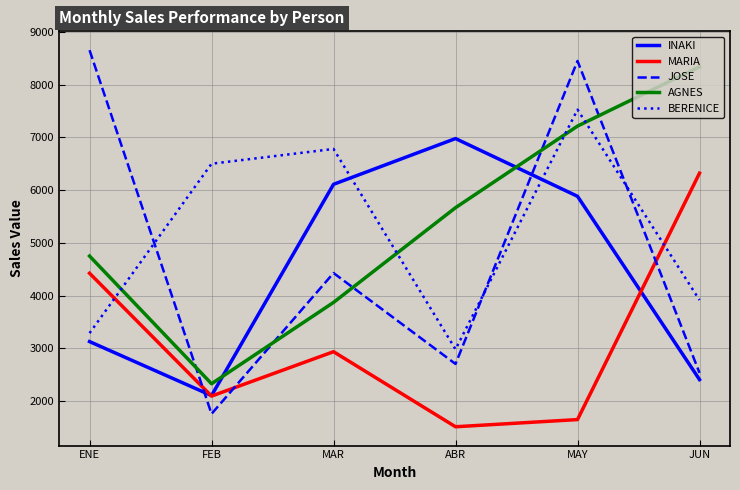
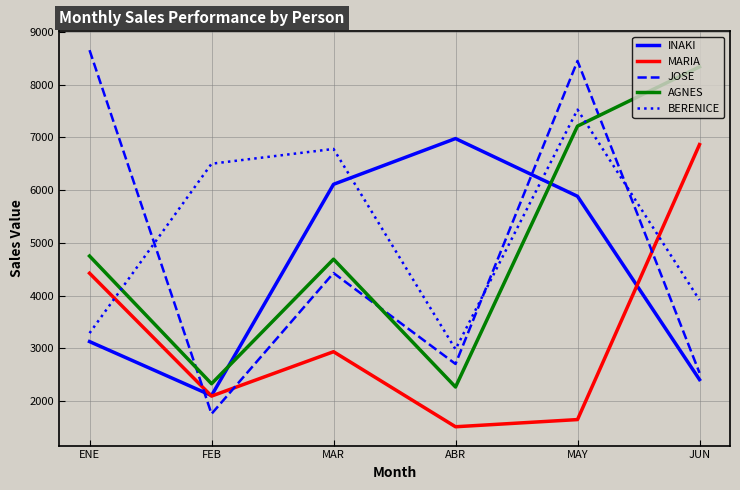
AGNES, MAR: 3900 -> 4700
AGNES, ABR: 5700 -> 2300
MARIA, JUN: 6300 -> 6900
